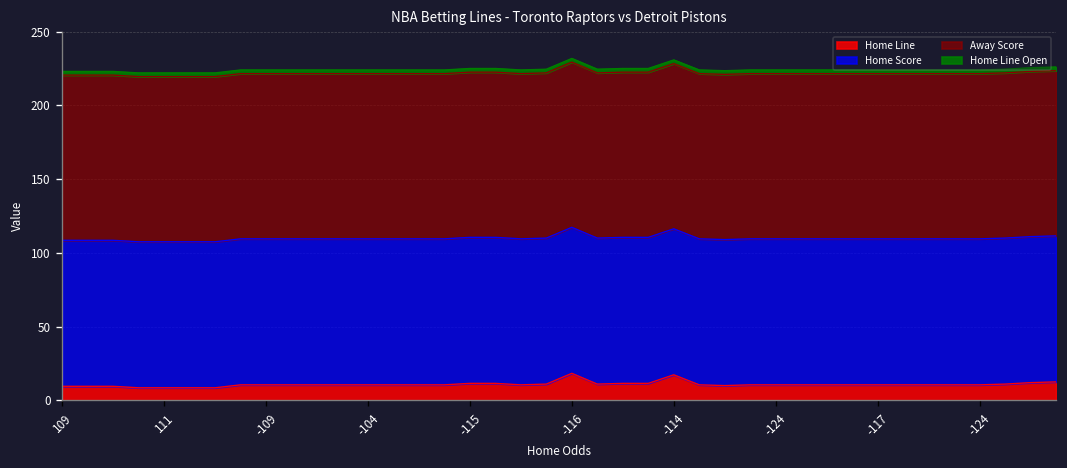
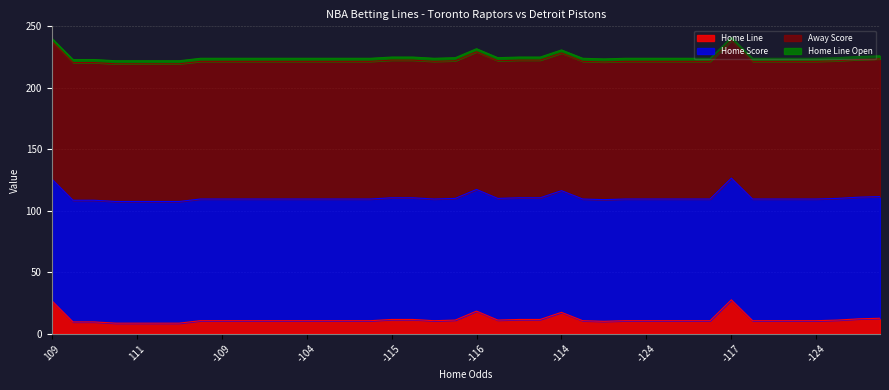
Home Line, 109: 10 -> 27
Home Line, -117: 11 -> 28
